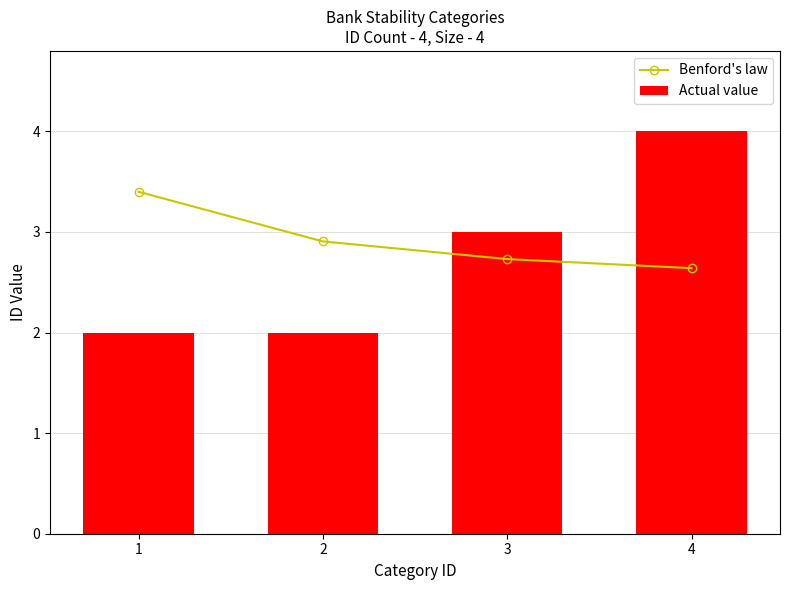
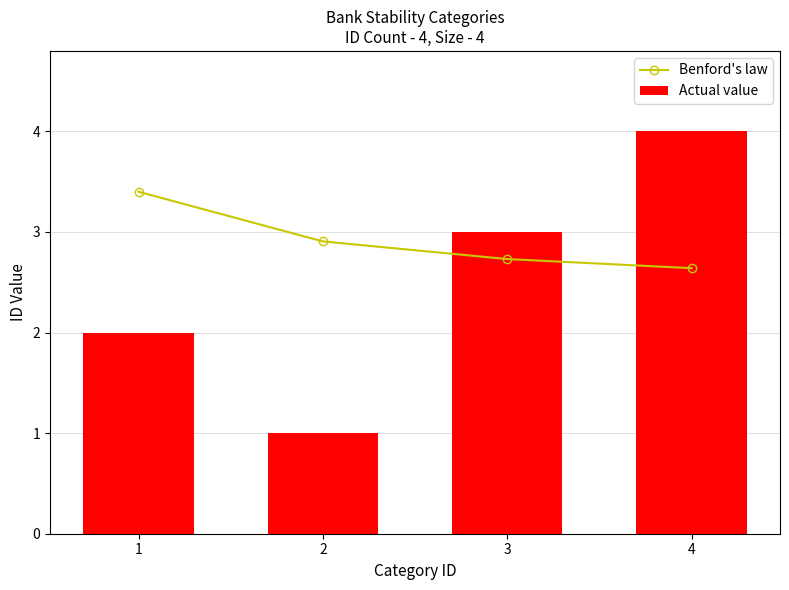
Actual value, 2: 2 -> 1
